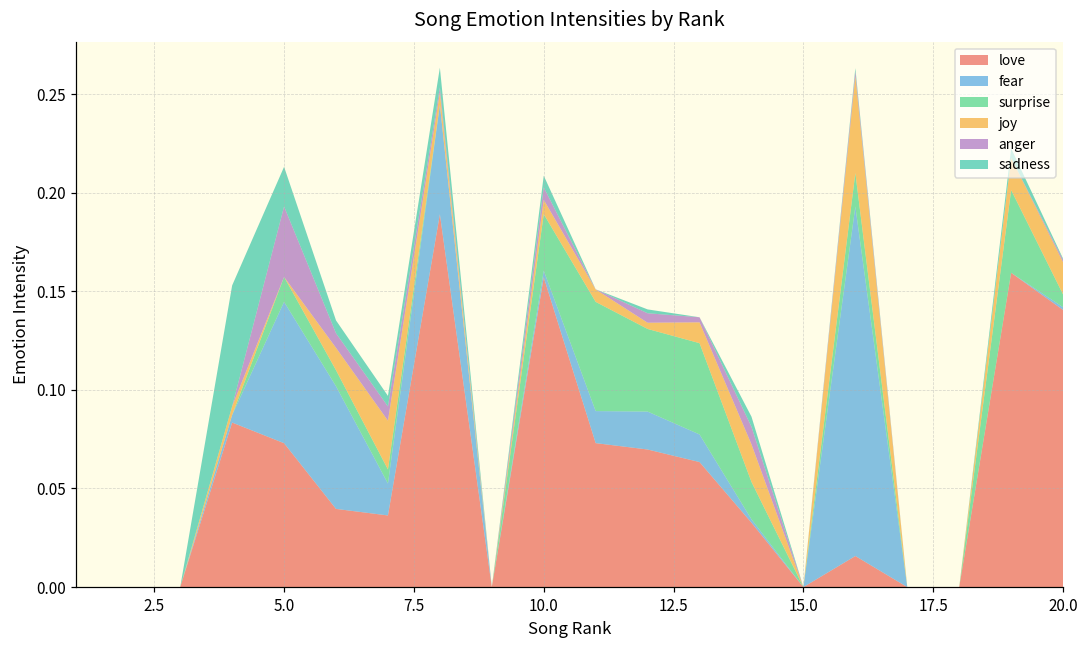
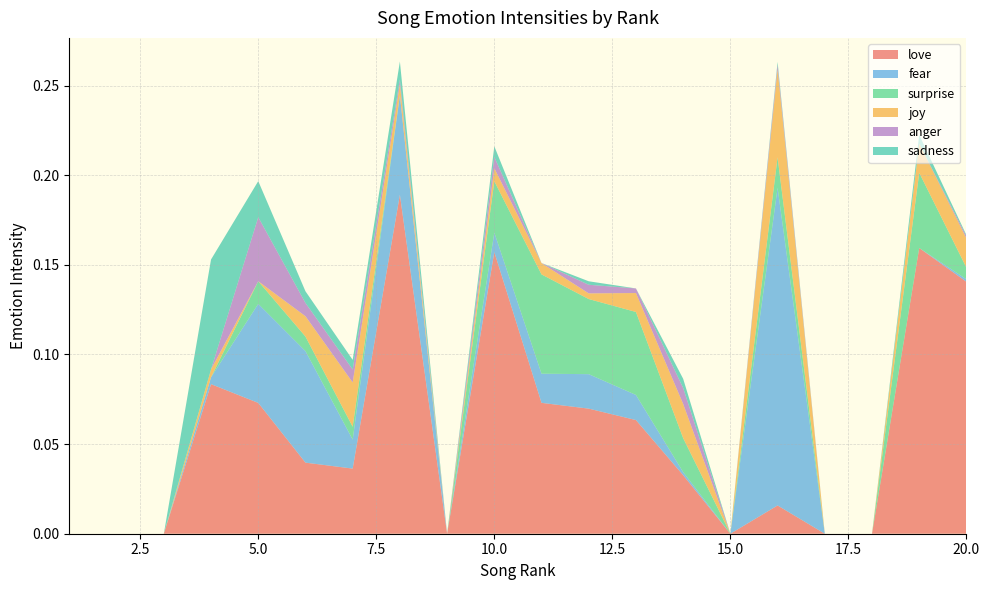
fear, 5.0: 0.072 -> 0.055
fear, 10.0: 0.003 -> 0.011
